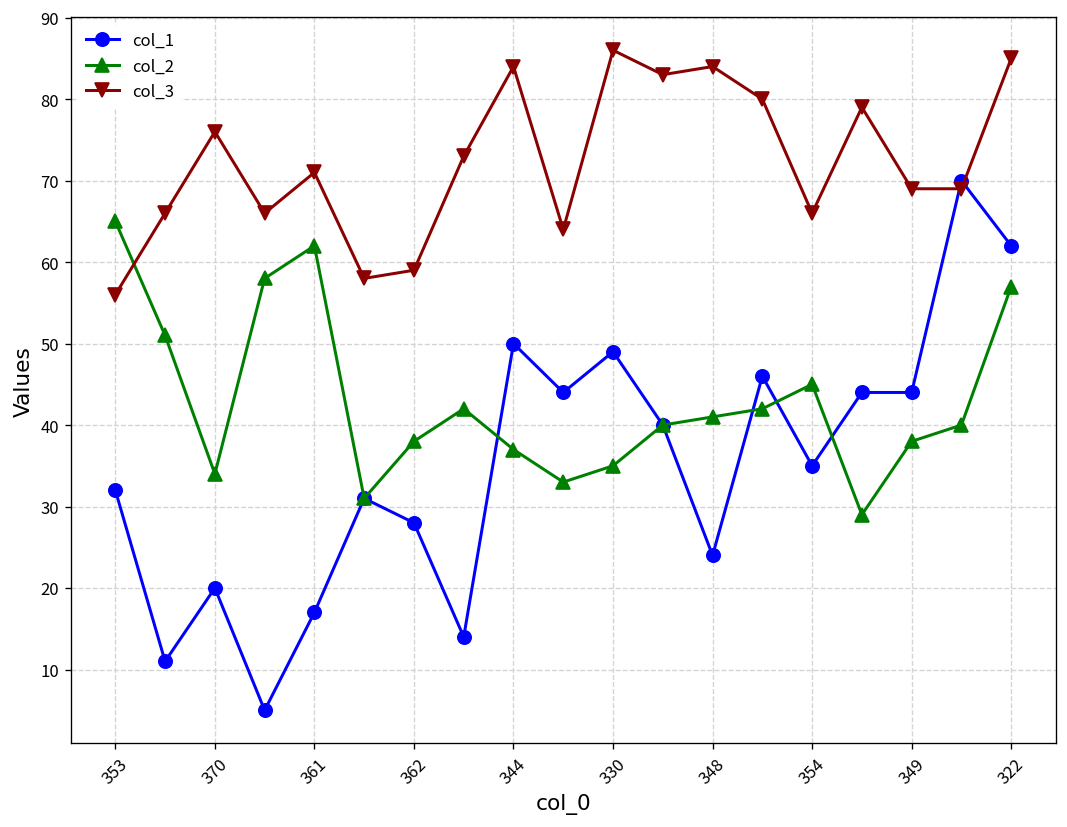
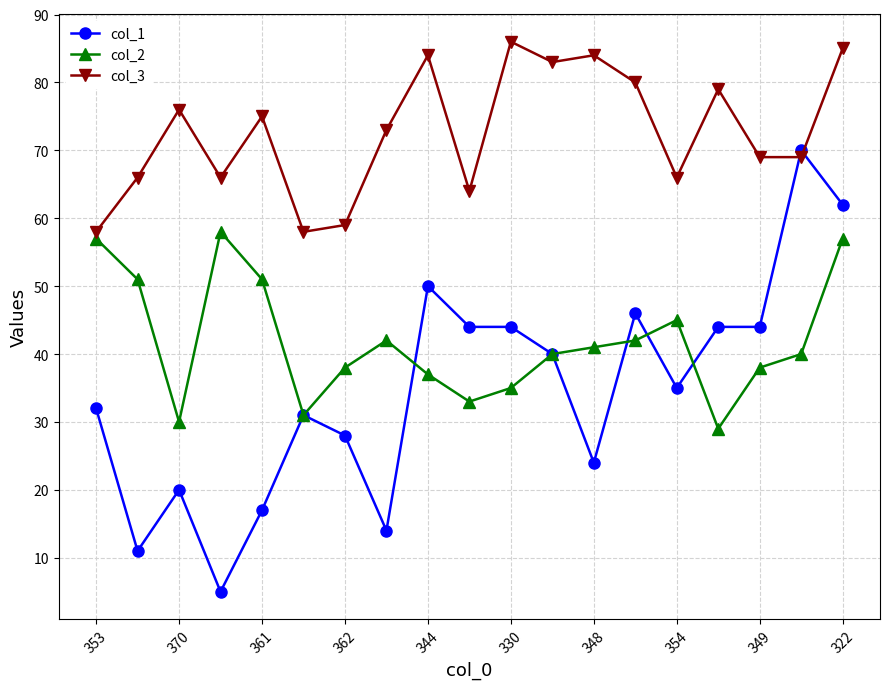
col_2, 353: 65 -> 57
col_3, 353: 56 -> 58
col_2, 370: 34 -> 30
col_2, 361: 62 -> 51
col_3, 361: 71 -> 75
col_1, 330: 49 -> 44
